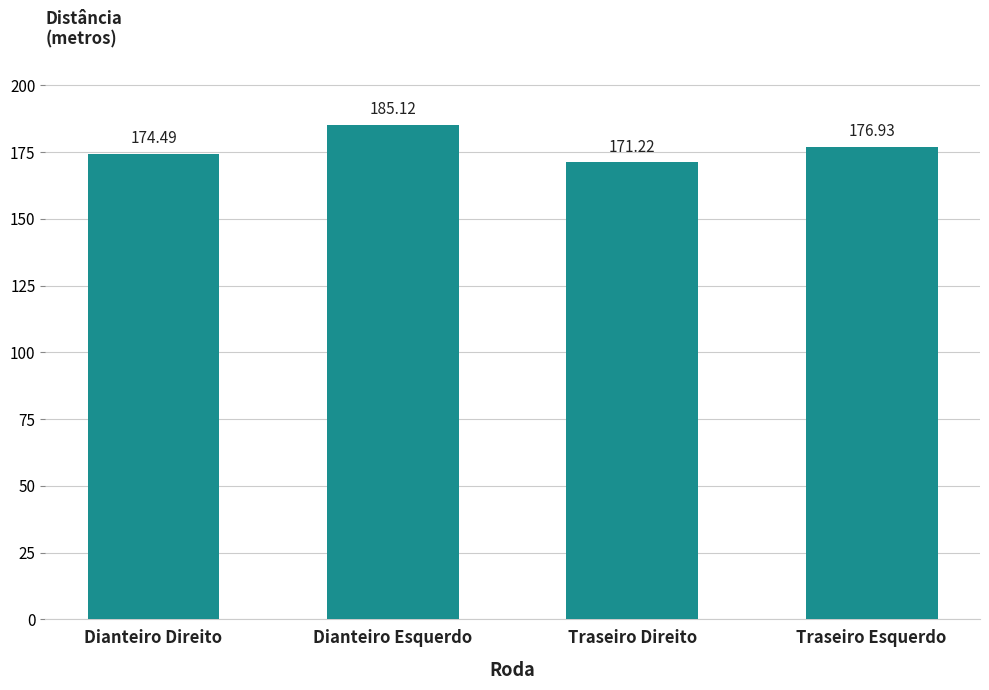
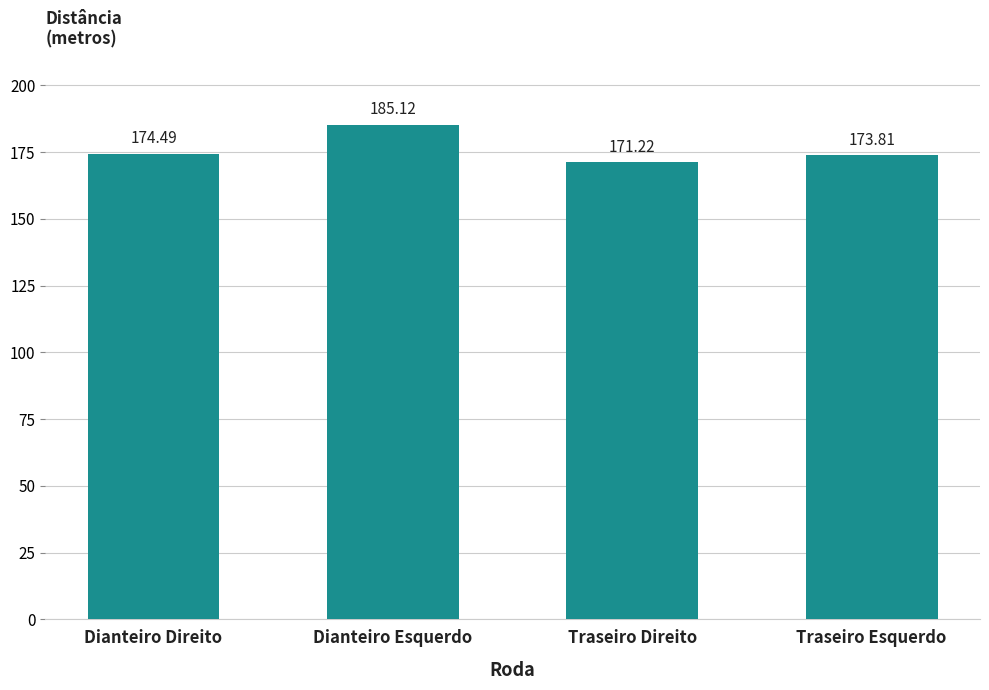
Traseiro Esquerdo: 176.93 -> 173.81
